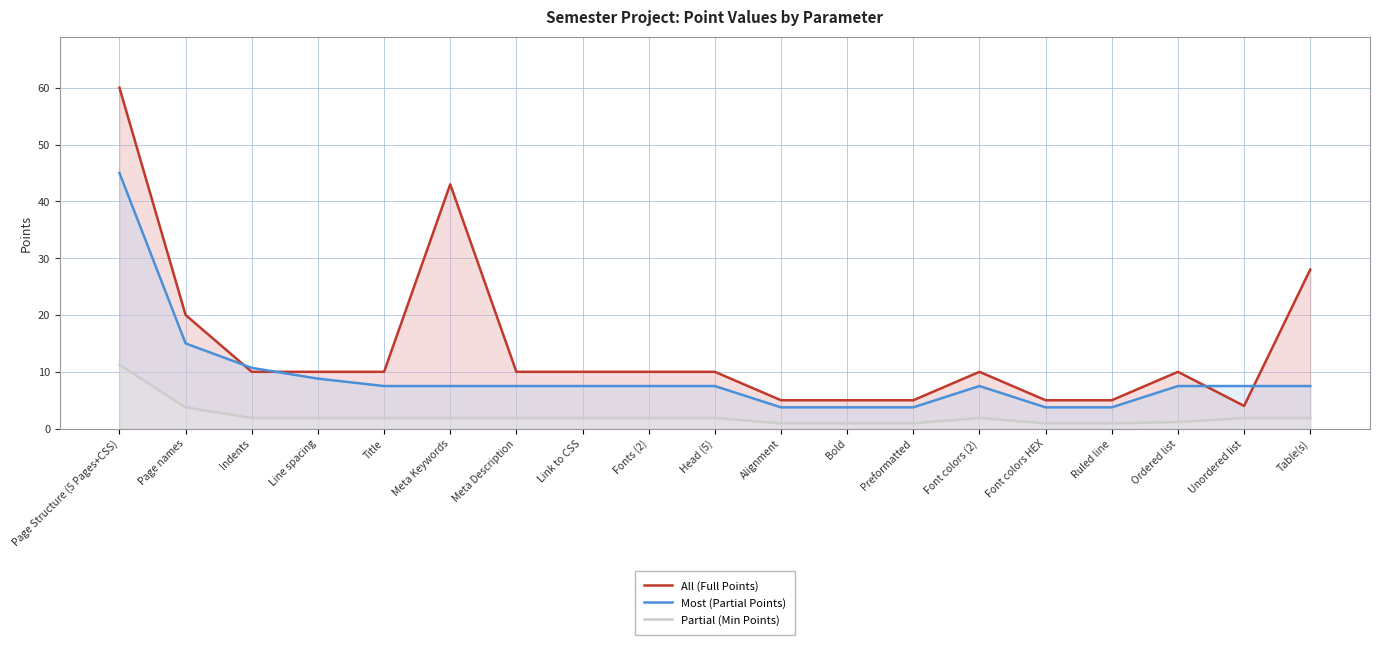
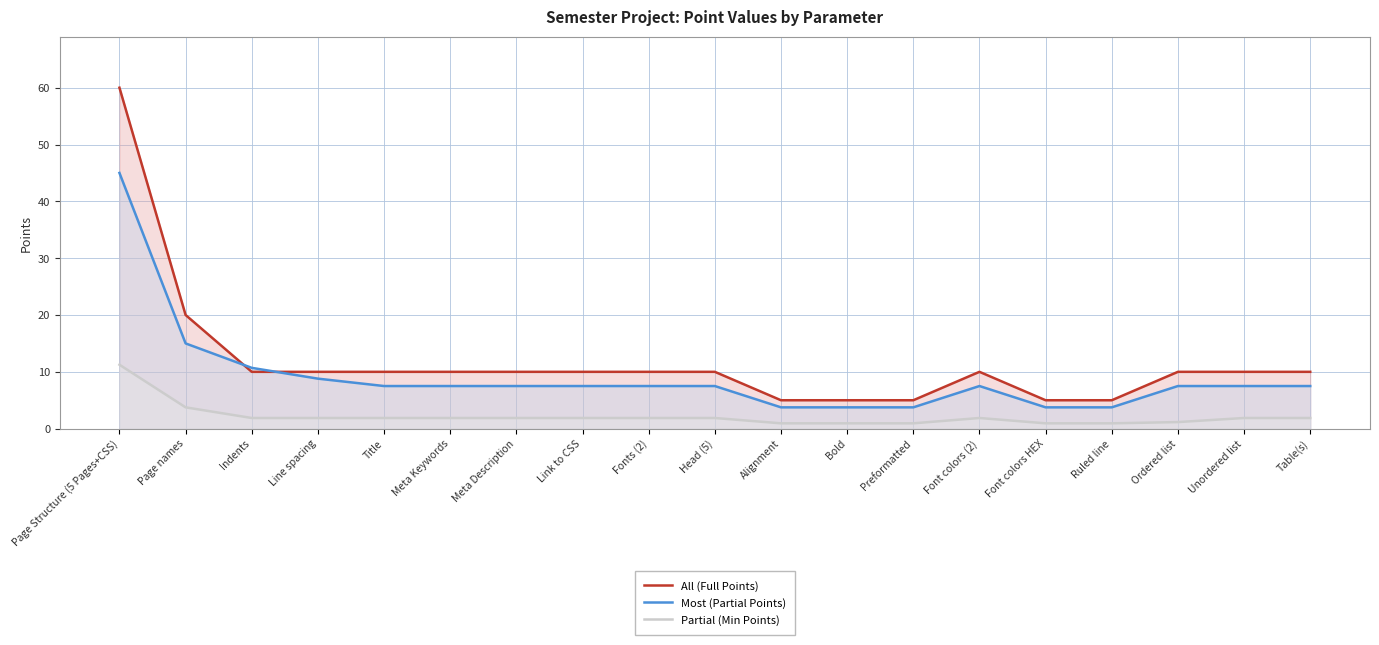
All (Full Points), Meta Keywords: 43 -> 10
All (Full Points), Unordered list: 4 -> 10
All (Full Points), Table(s): 28 -> 10
